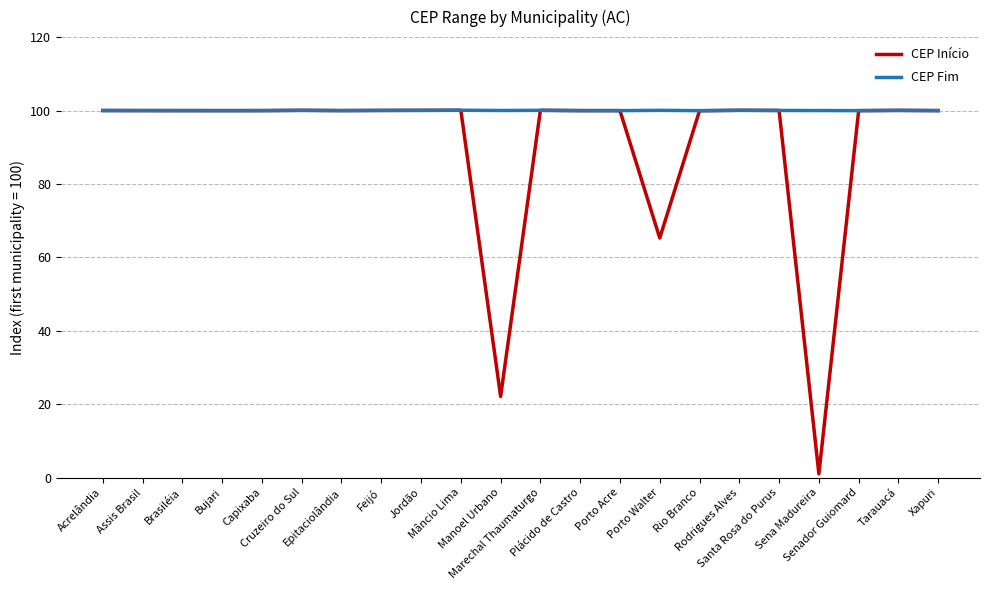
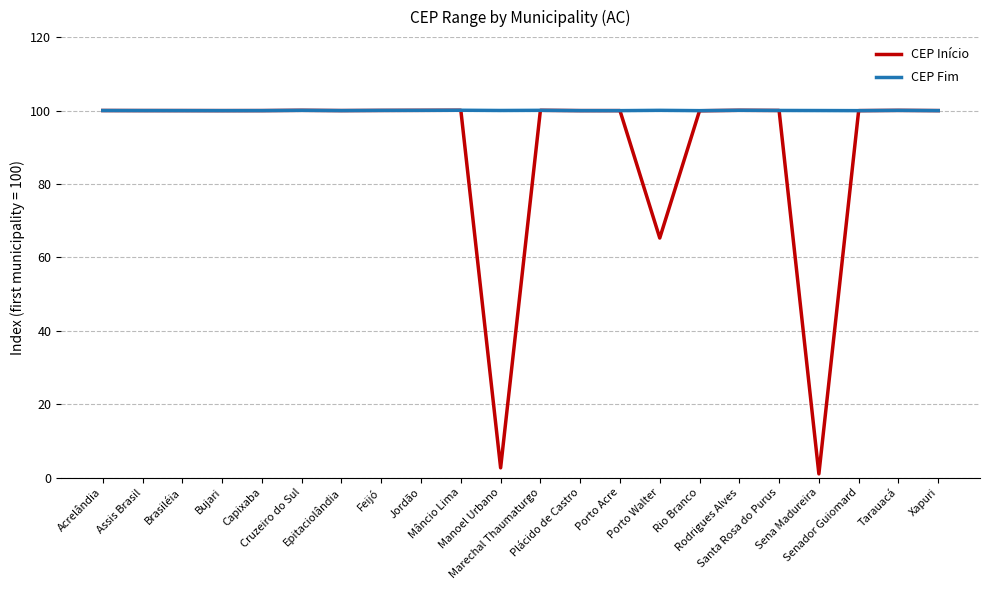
CEP Início, Manoel Urbano: 22 -> 3
